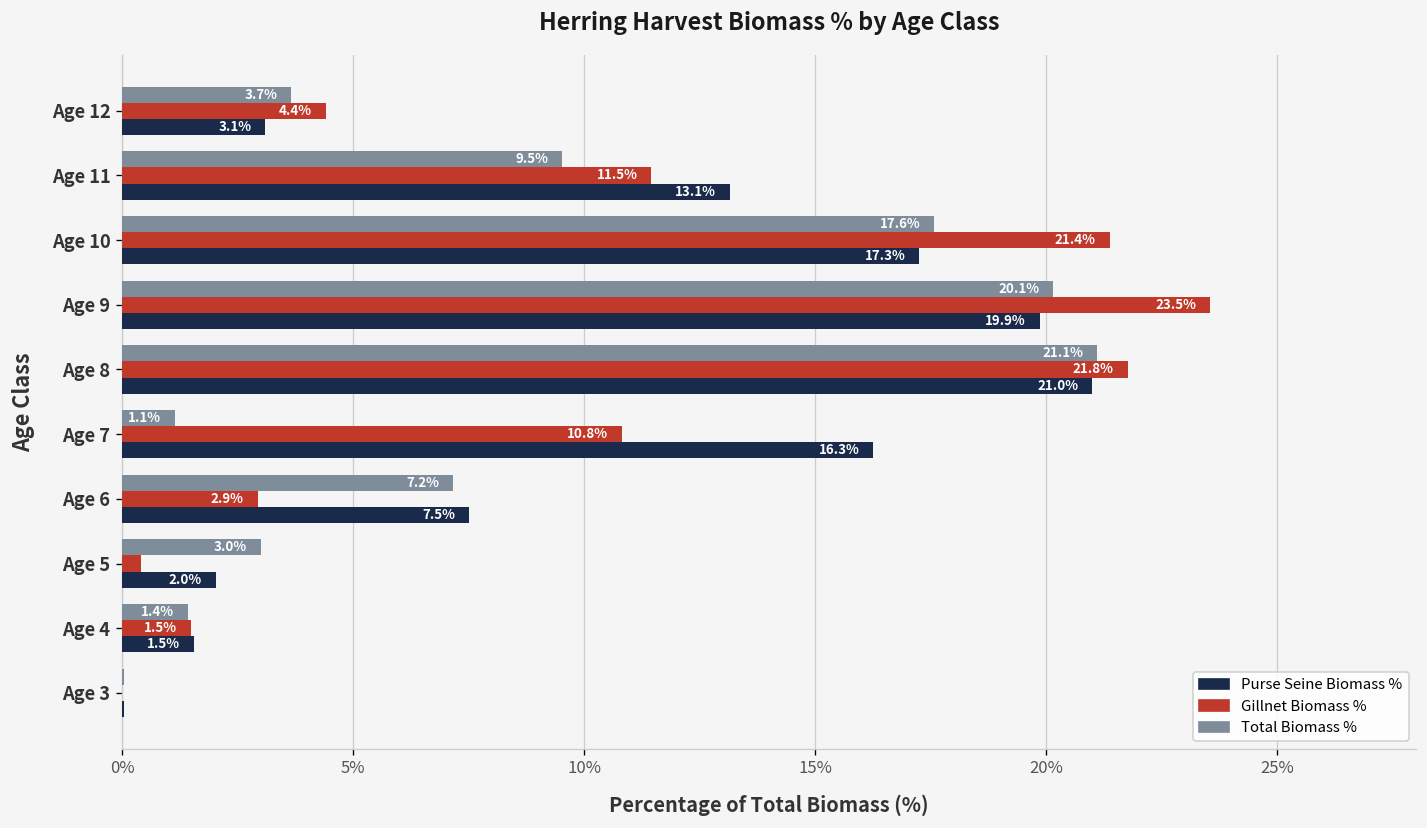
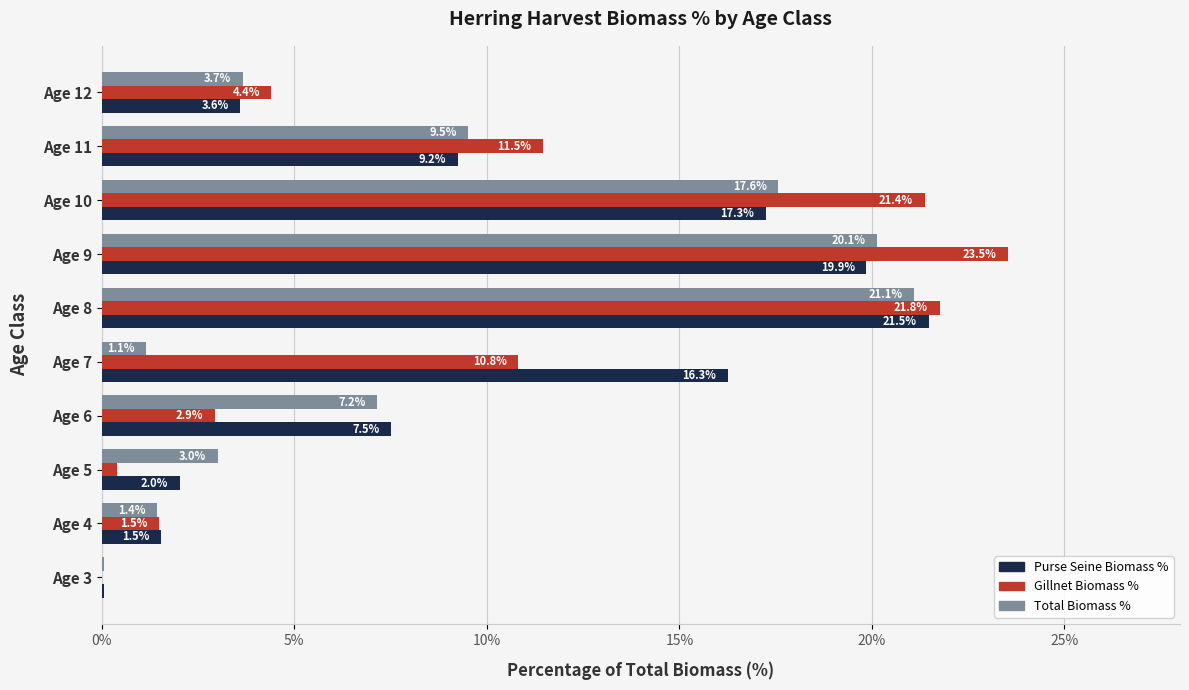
Purse Seine Biomass %, Age 12: 3.1% -> 3.6%
Purse Seine Biomass %, Age 11: 13.1% -> 9.2%
Purse Seine Biomass %, Age 8: 21.0% -> 21.5%
